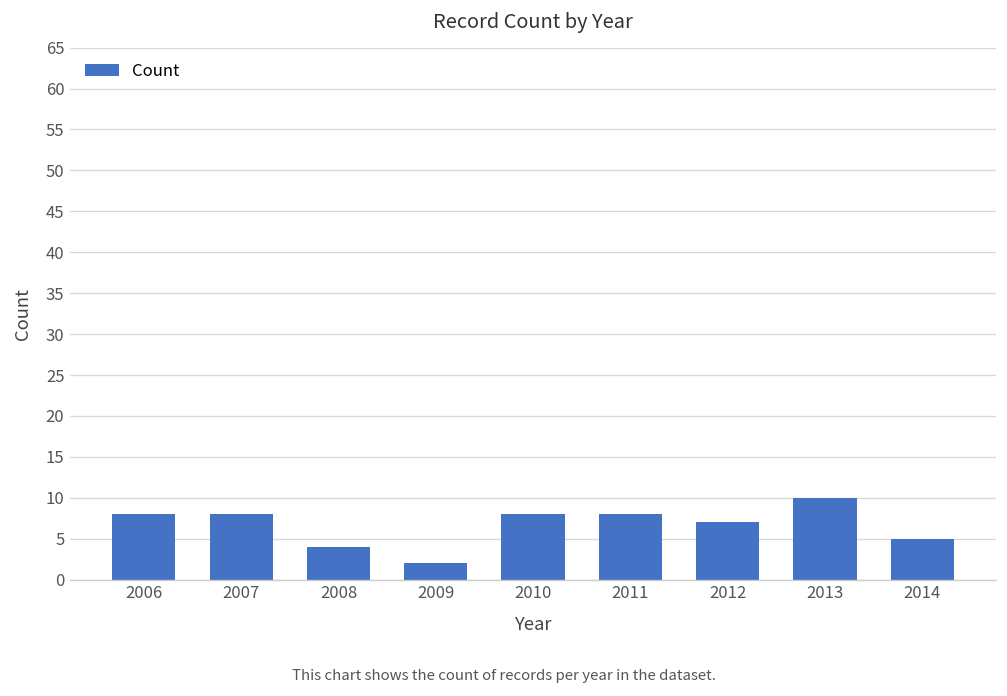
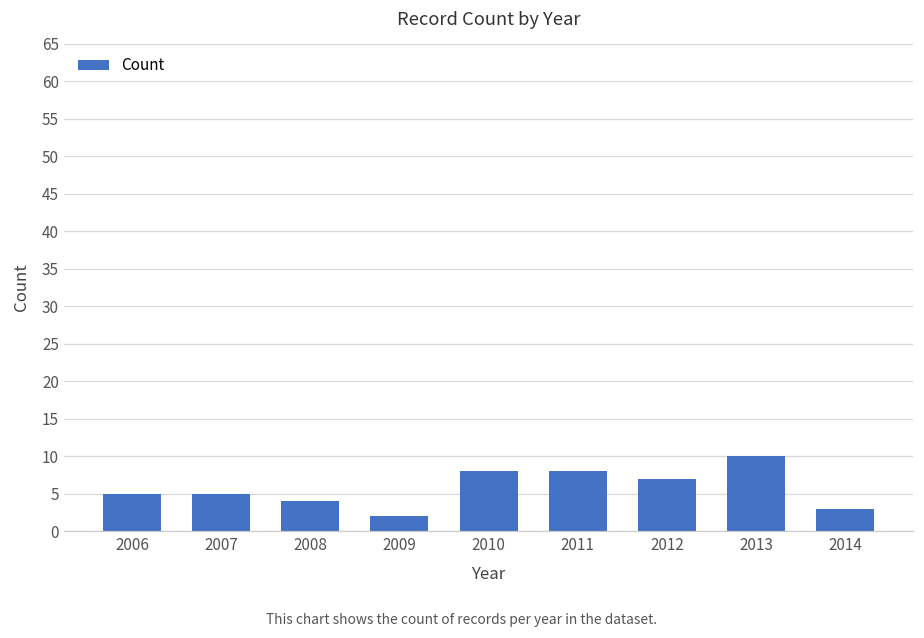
2006: 8 -> 5
2007: 8 -> 5
2014: 5 -> 3
